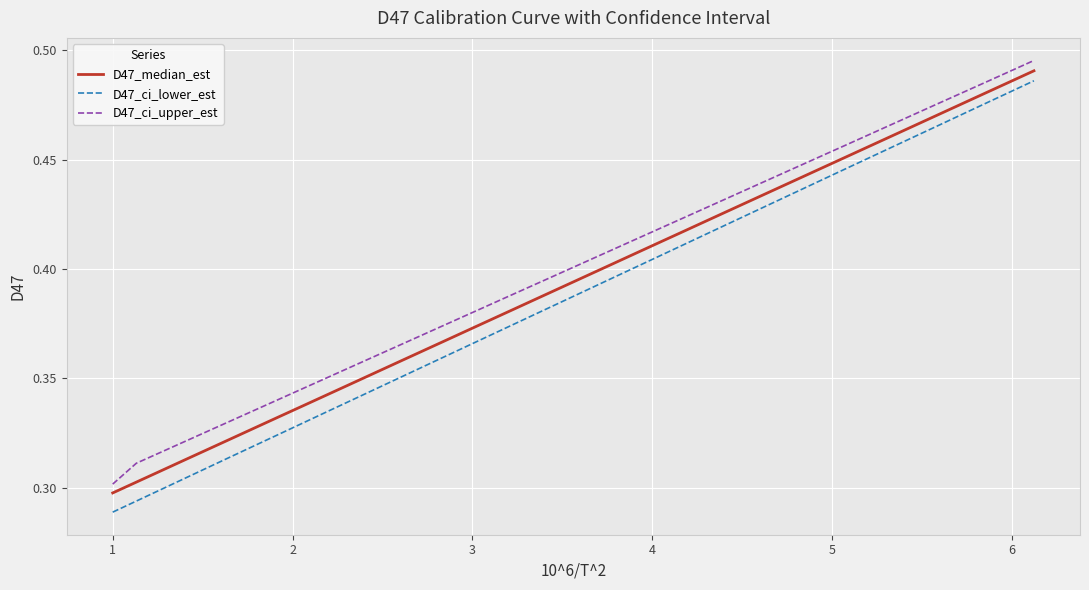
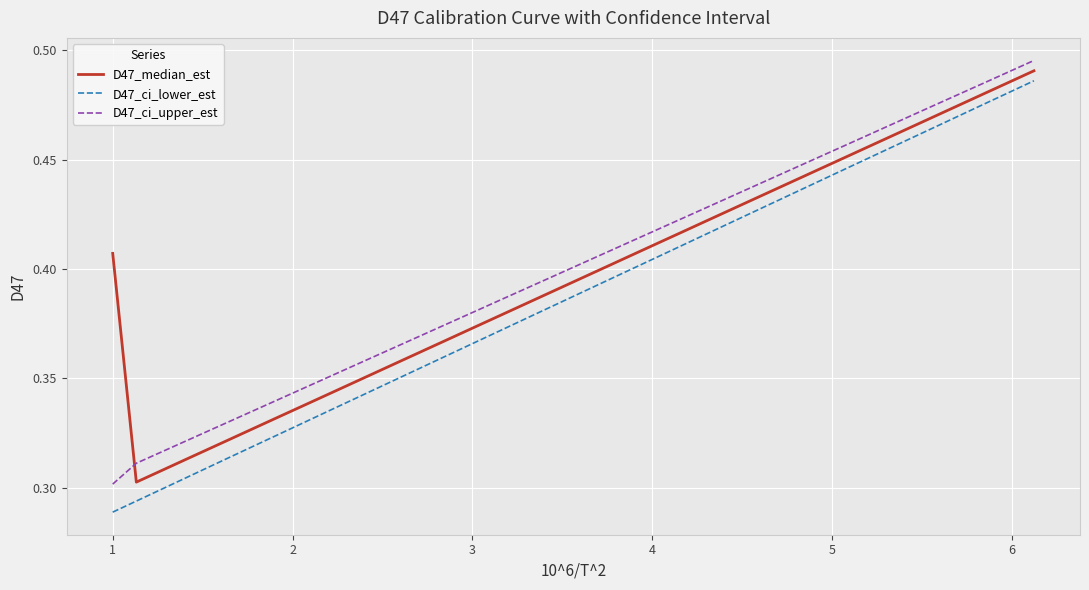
D47_median_est, 1: 0.298 -> 0.407
